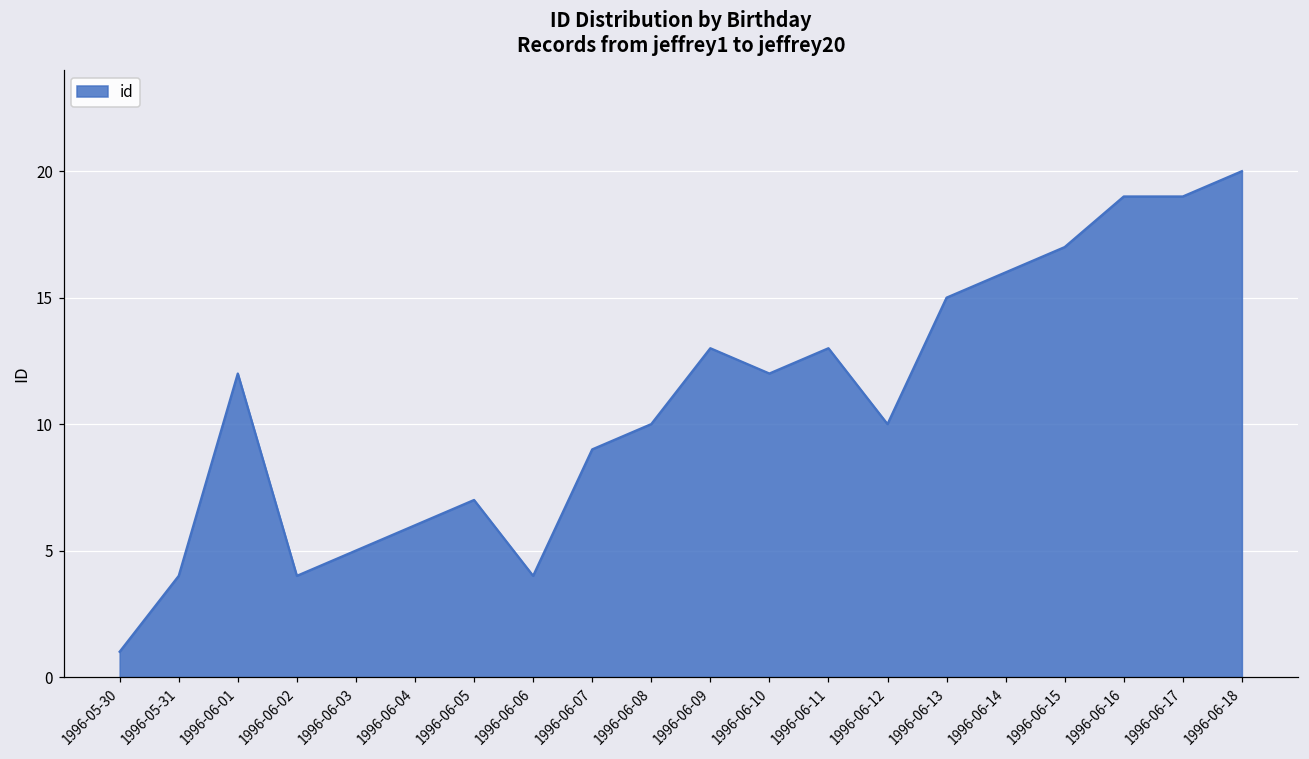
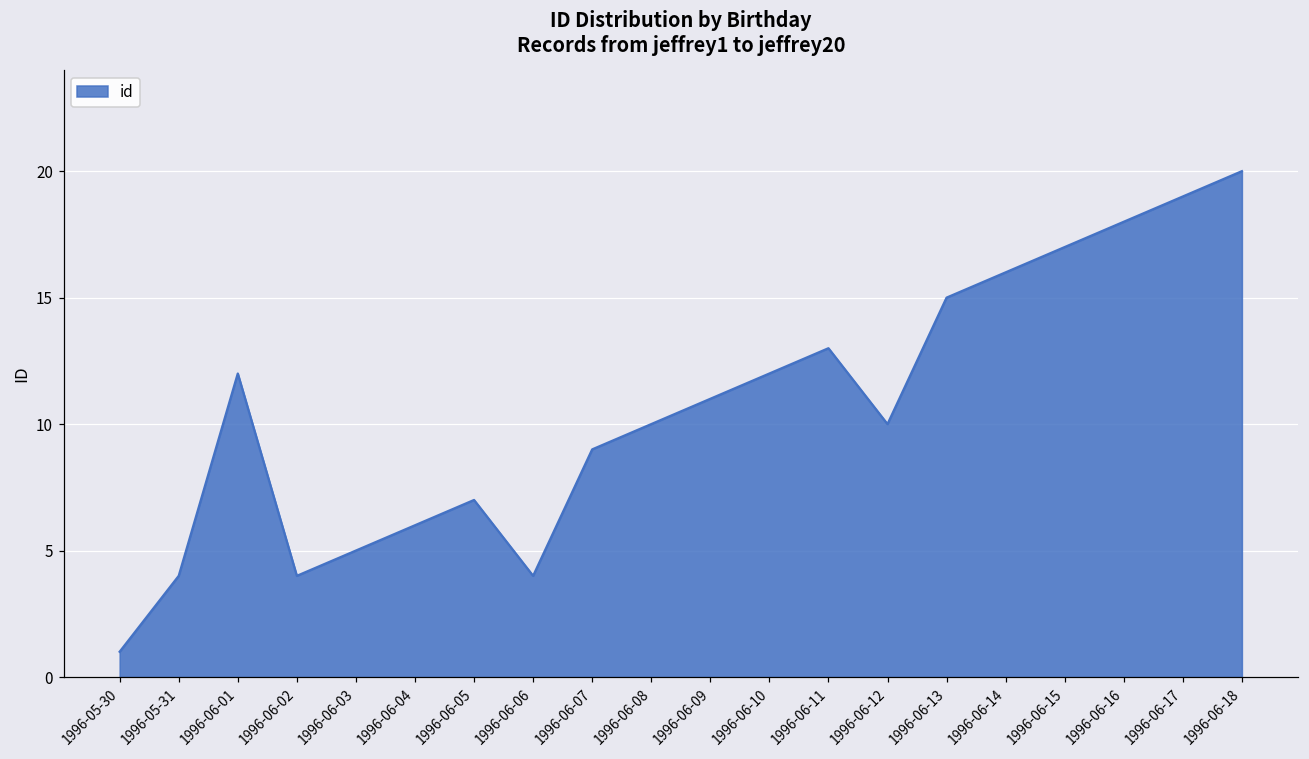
1996-06-09: 13 -> 11
1996-06-16: 19 -> 18
